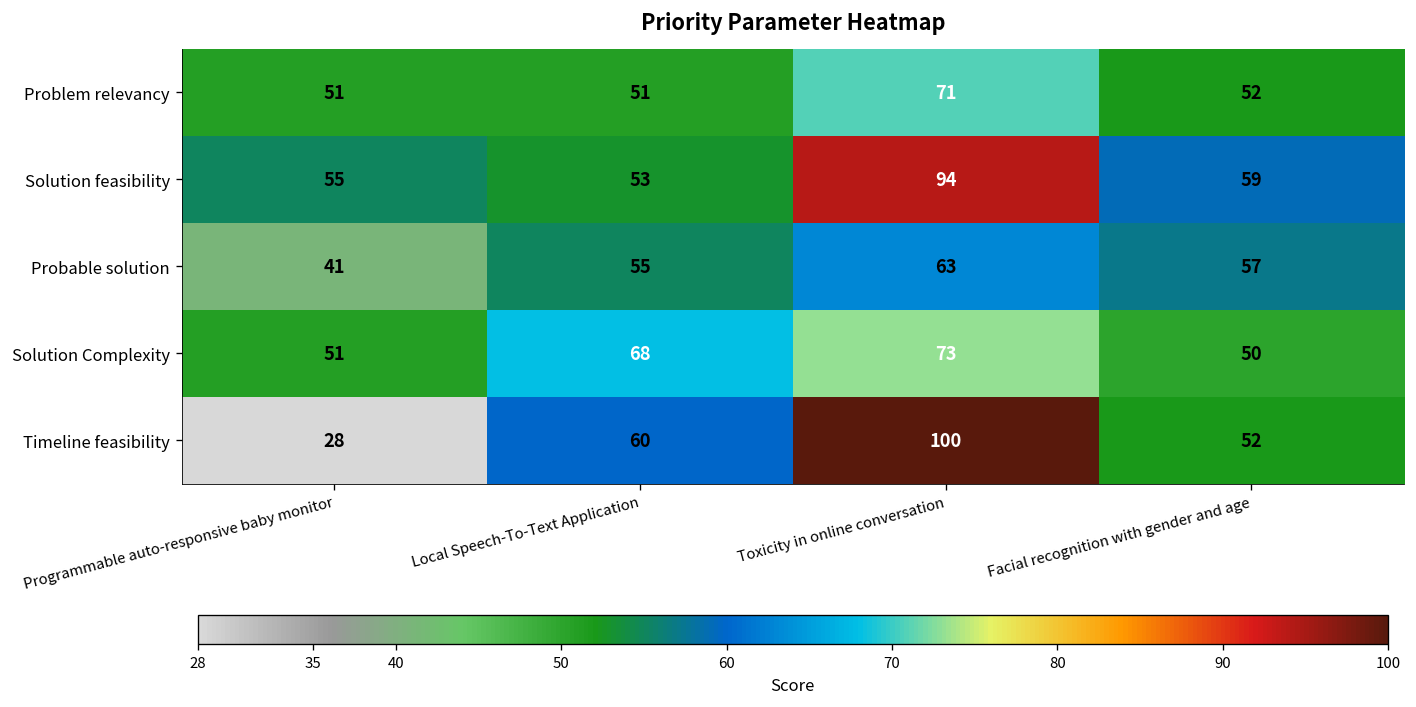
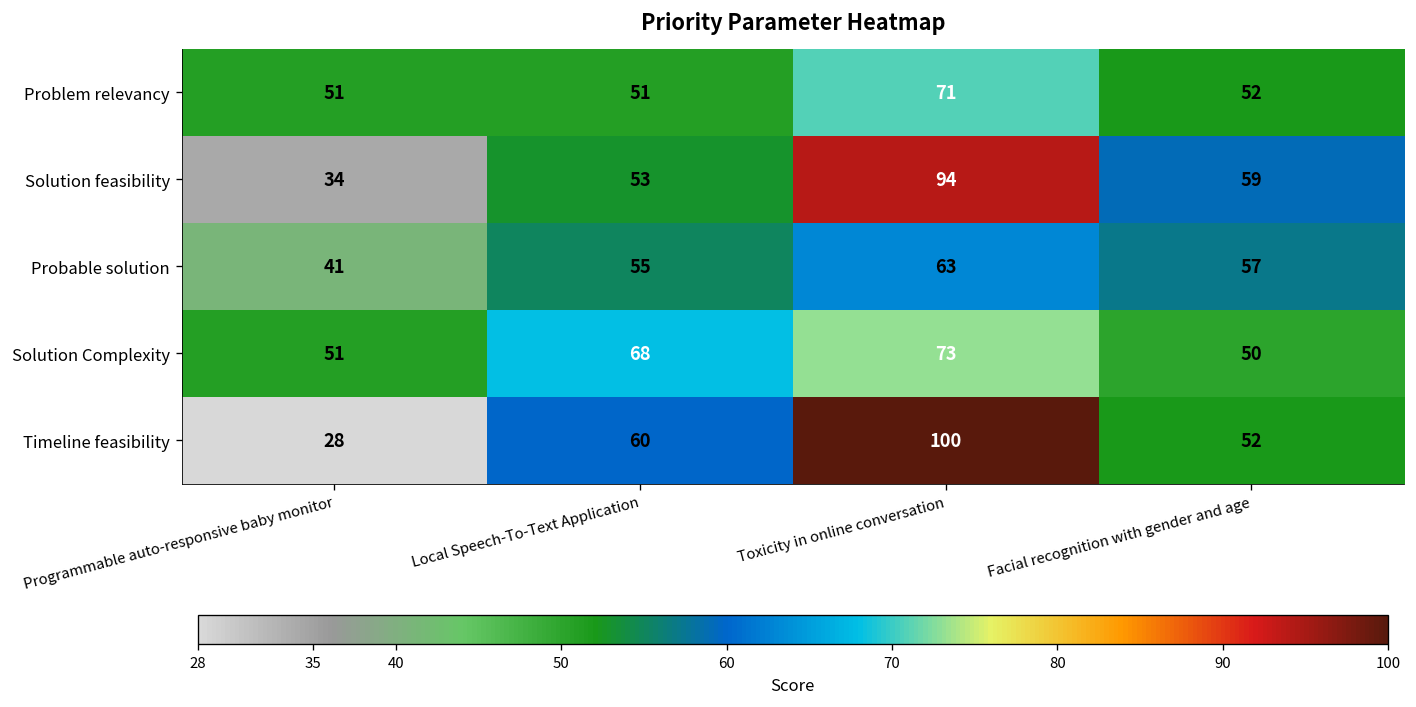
Solution feasibility, Programmable auto-responsive baby monitor: 55 -> 34
